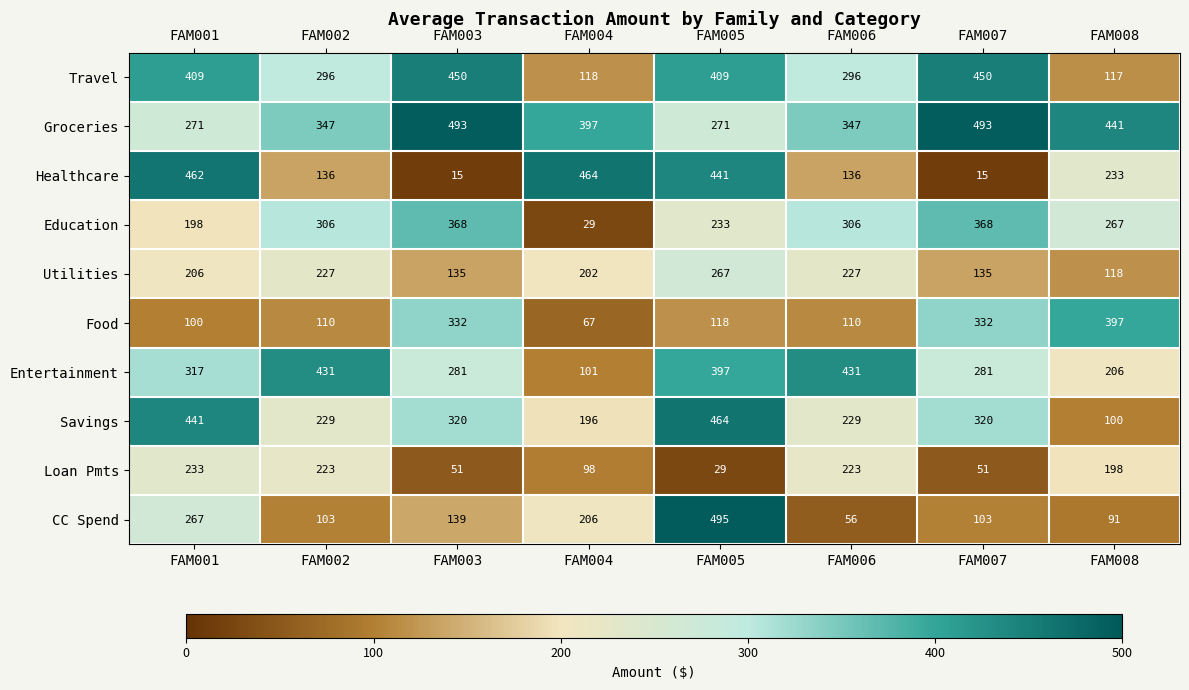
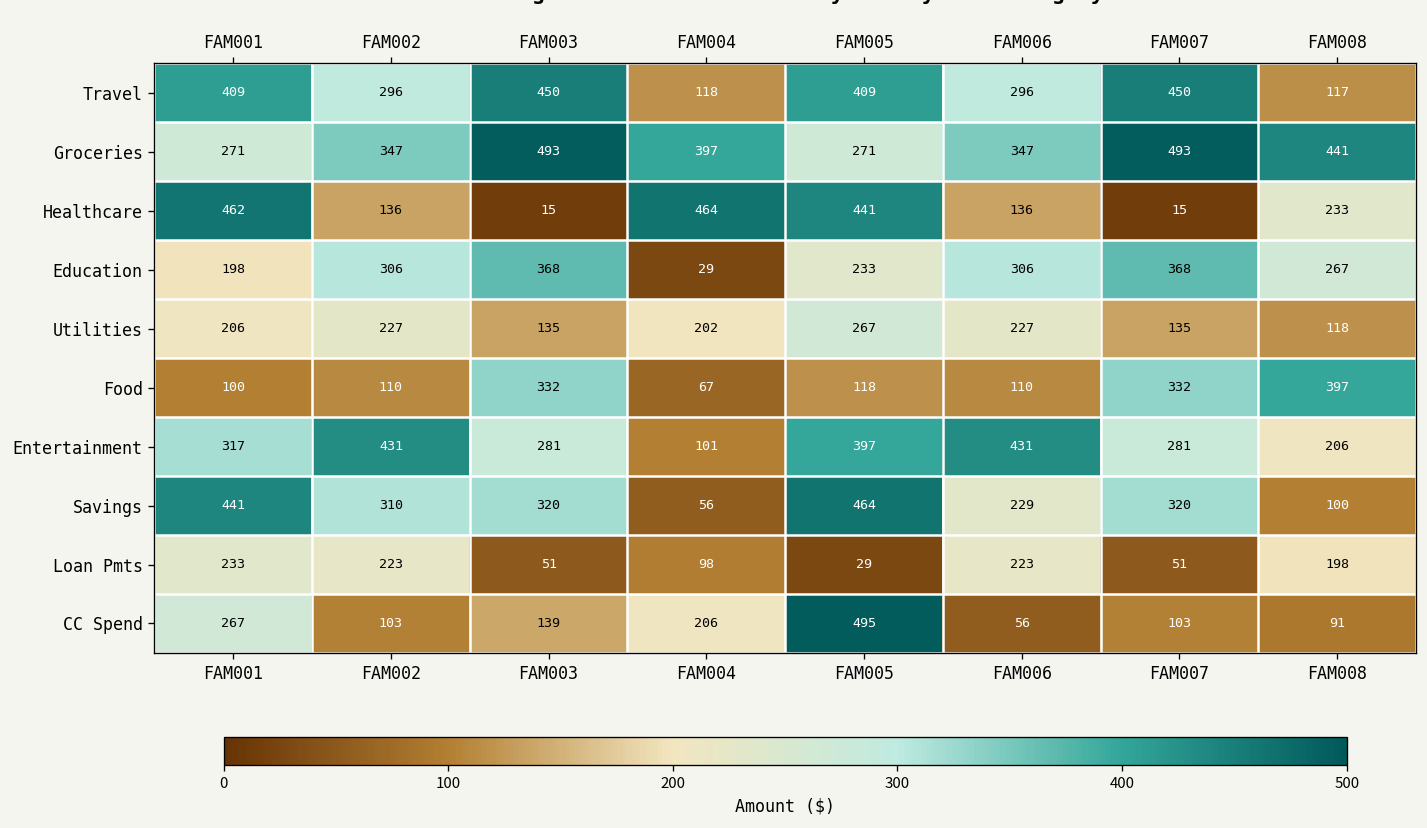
Savings, FAM002: 229 -> 310
Savings, FAM004: 196 -> 56
